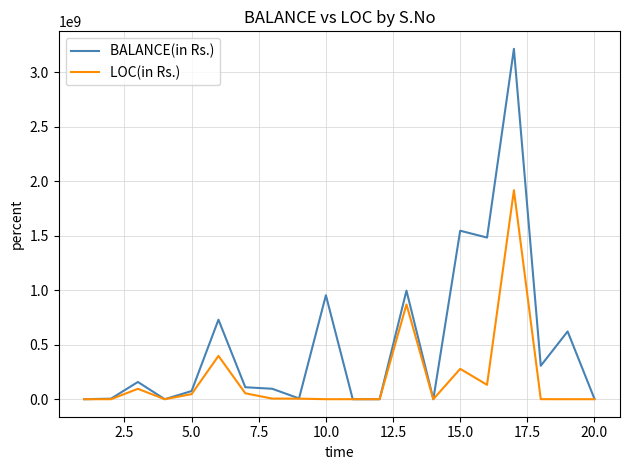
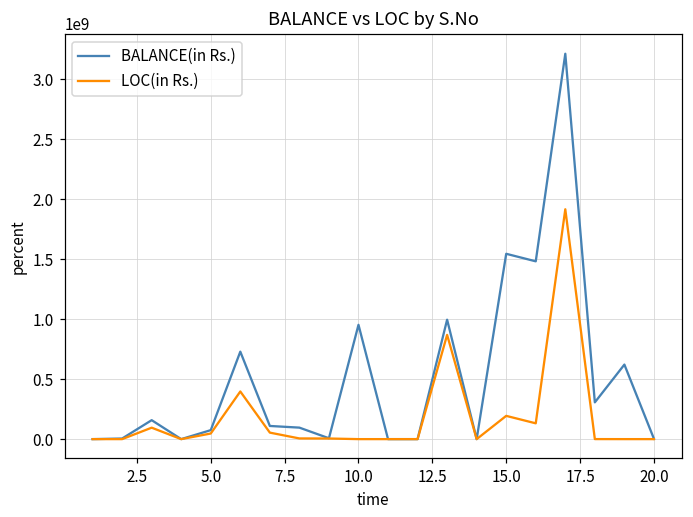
LOC(in Rs.), 15.0: 280000000 -> 190000000
